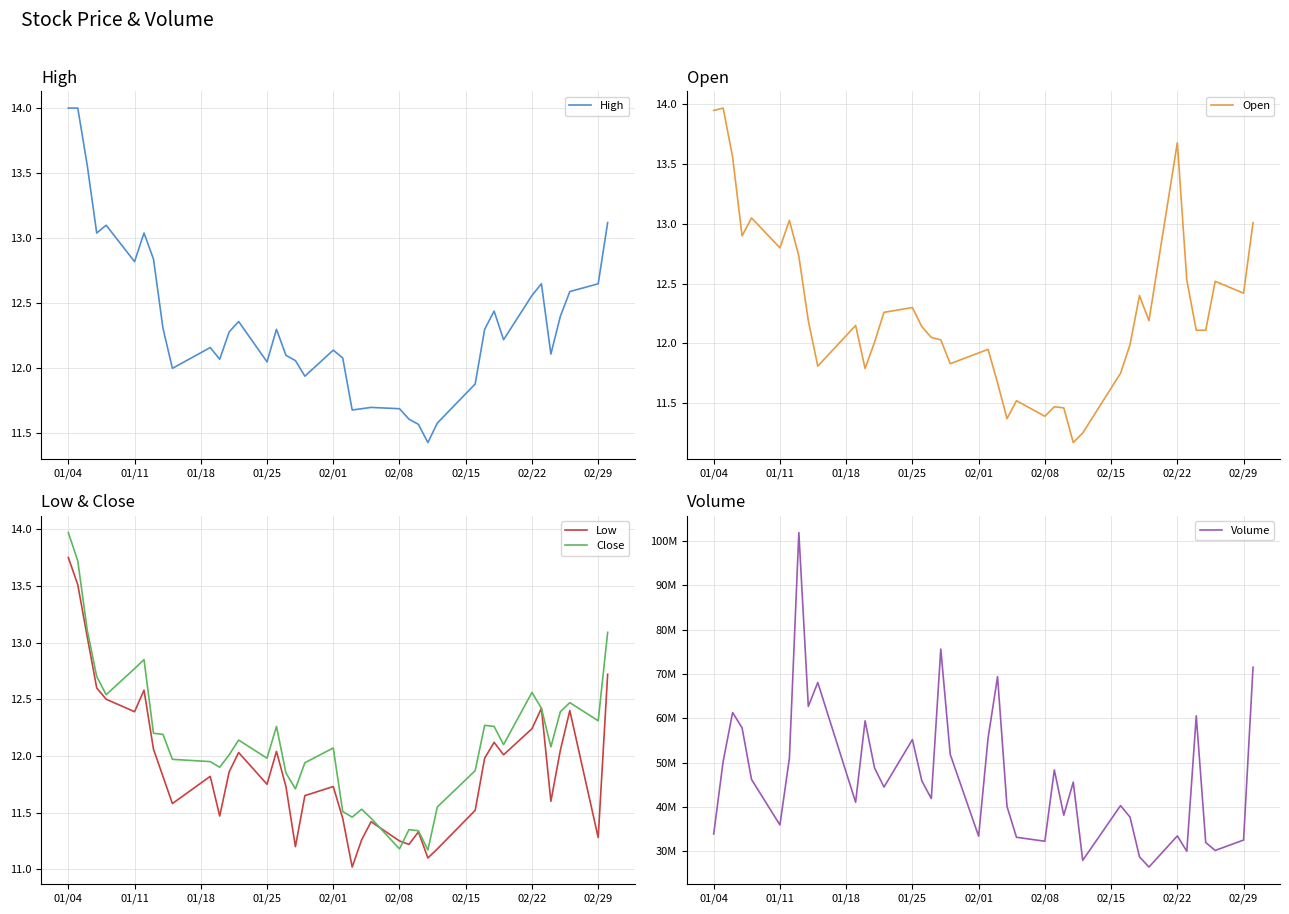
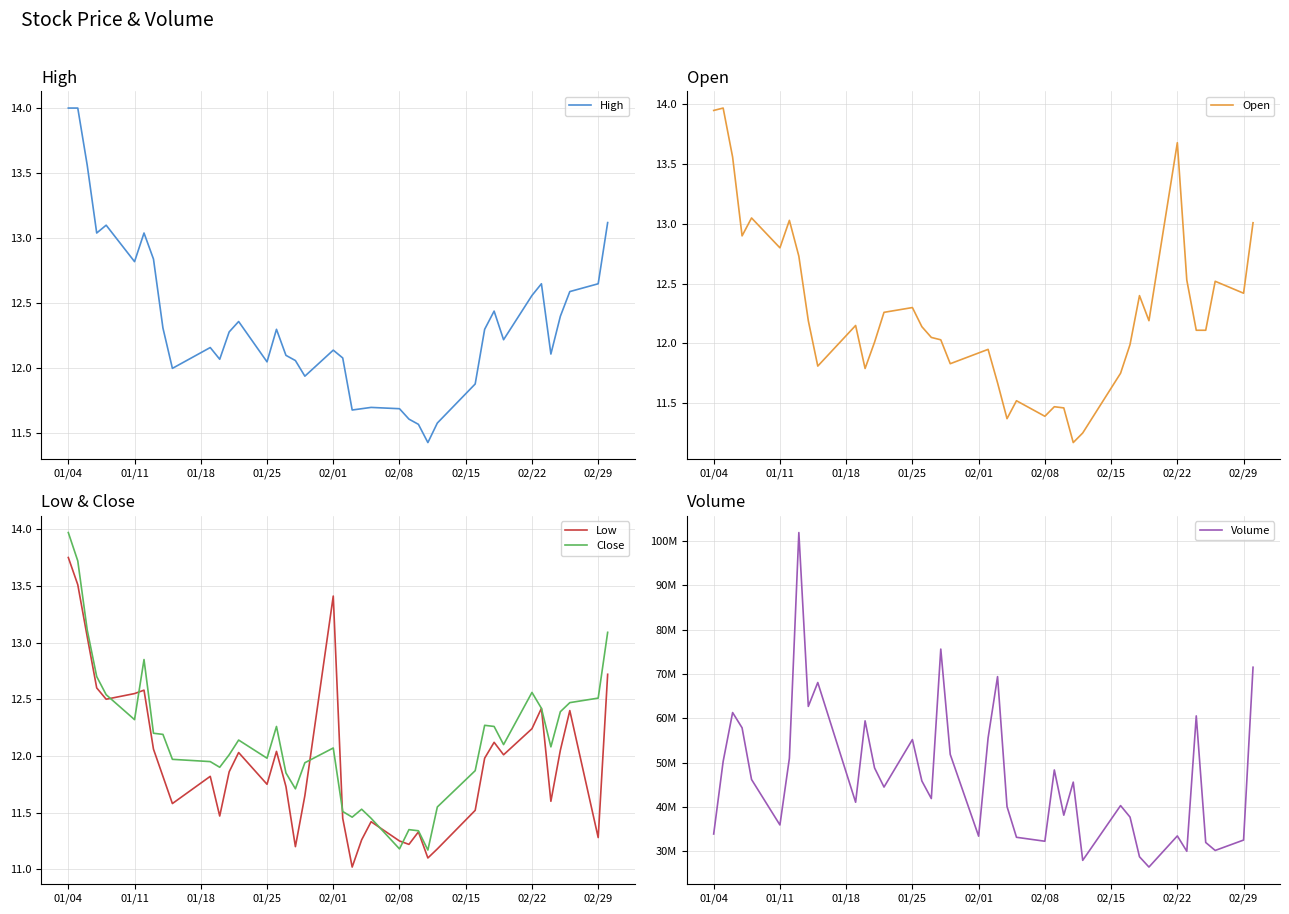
Low & Close, Low, 01/11: 12.39 -> 12.55
Low & Close, Close, 01/11: 12.77 -> 12.32
Low & Close, Low, 02/01: 11.73 -> 13.41
Low & Close, Close, 02/29: 12.31 -> 12.51
